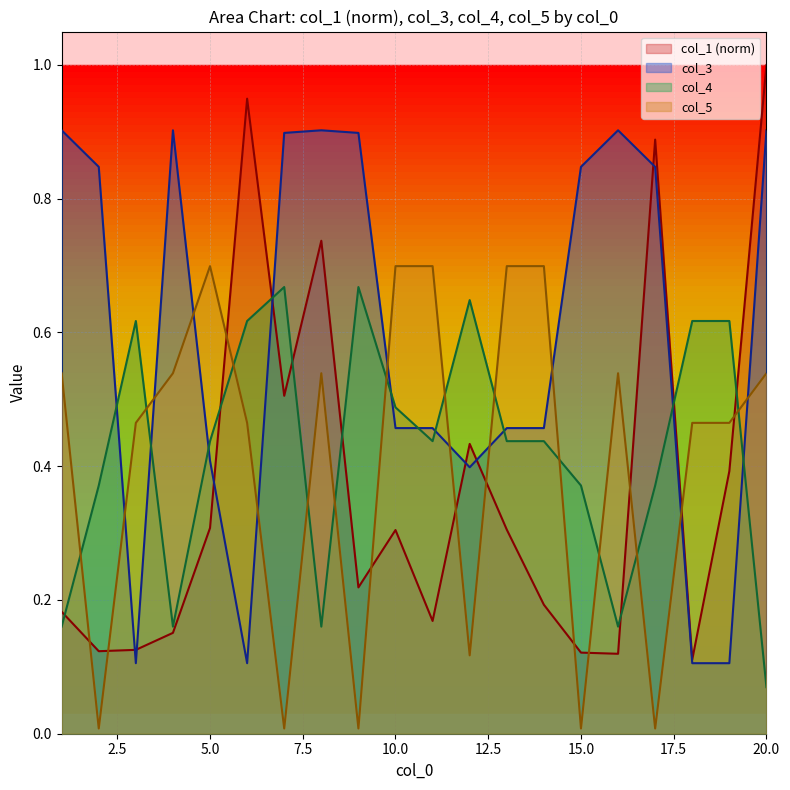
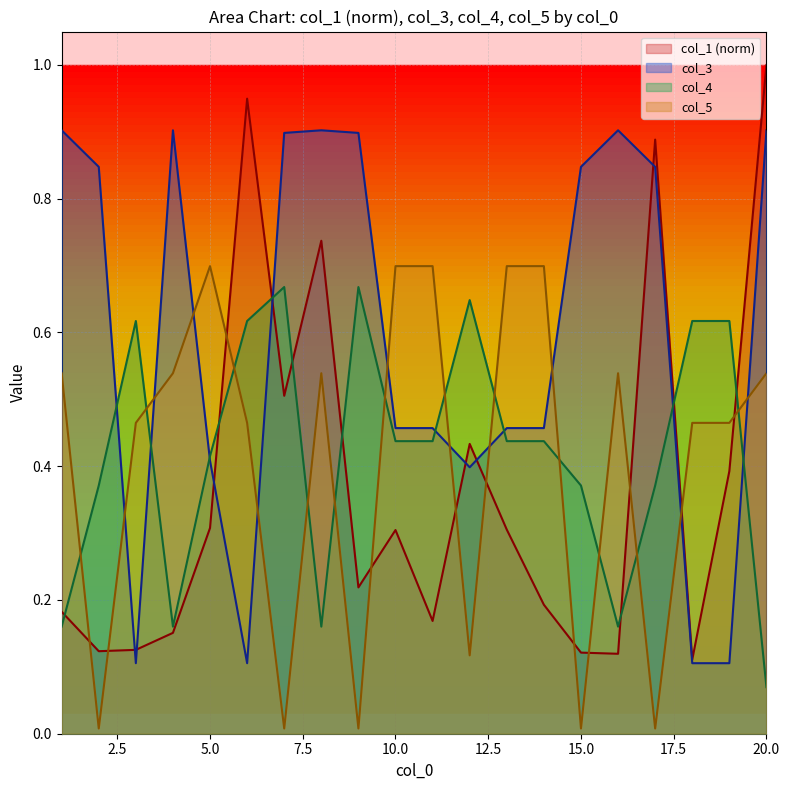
col_4, 5.0: 0.44 -> 0.42
col_4, 10.0: 0.49 -> 0.44
